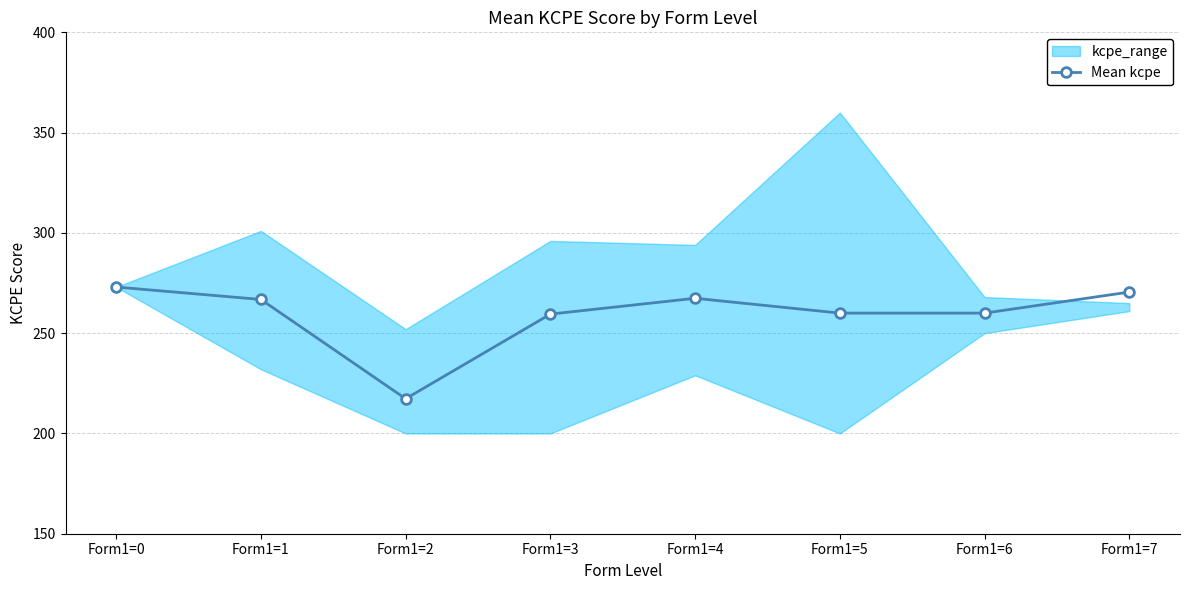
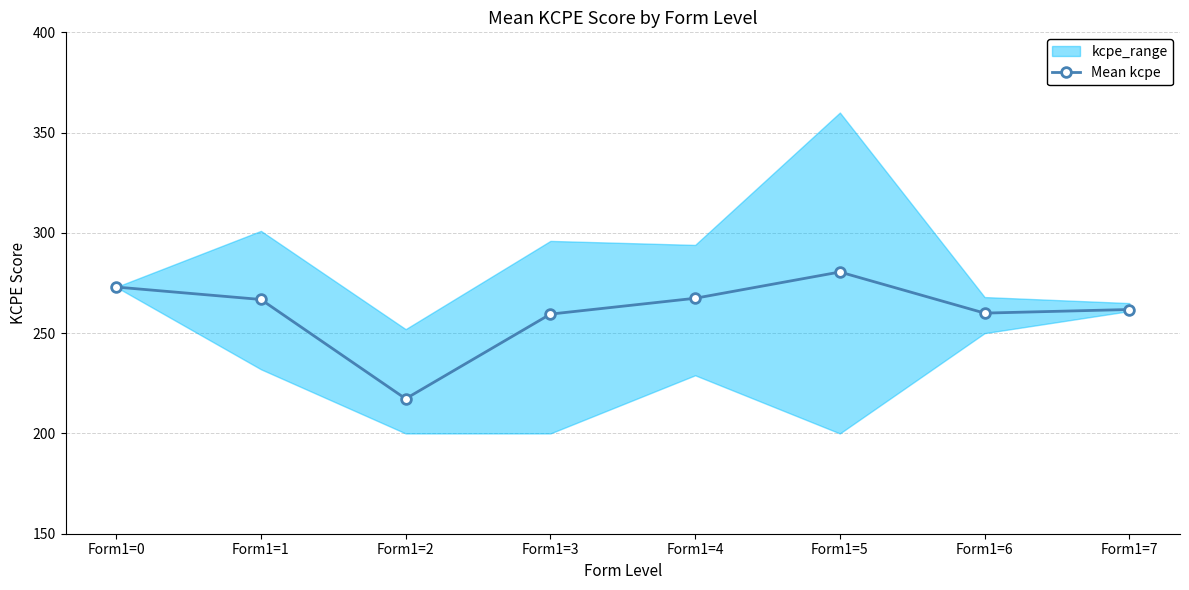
Mean kcpe, Form1=5: 260 -> 281
Mean kcpe, Form1=7: 271 -> 262
